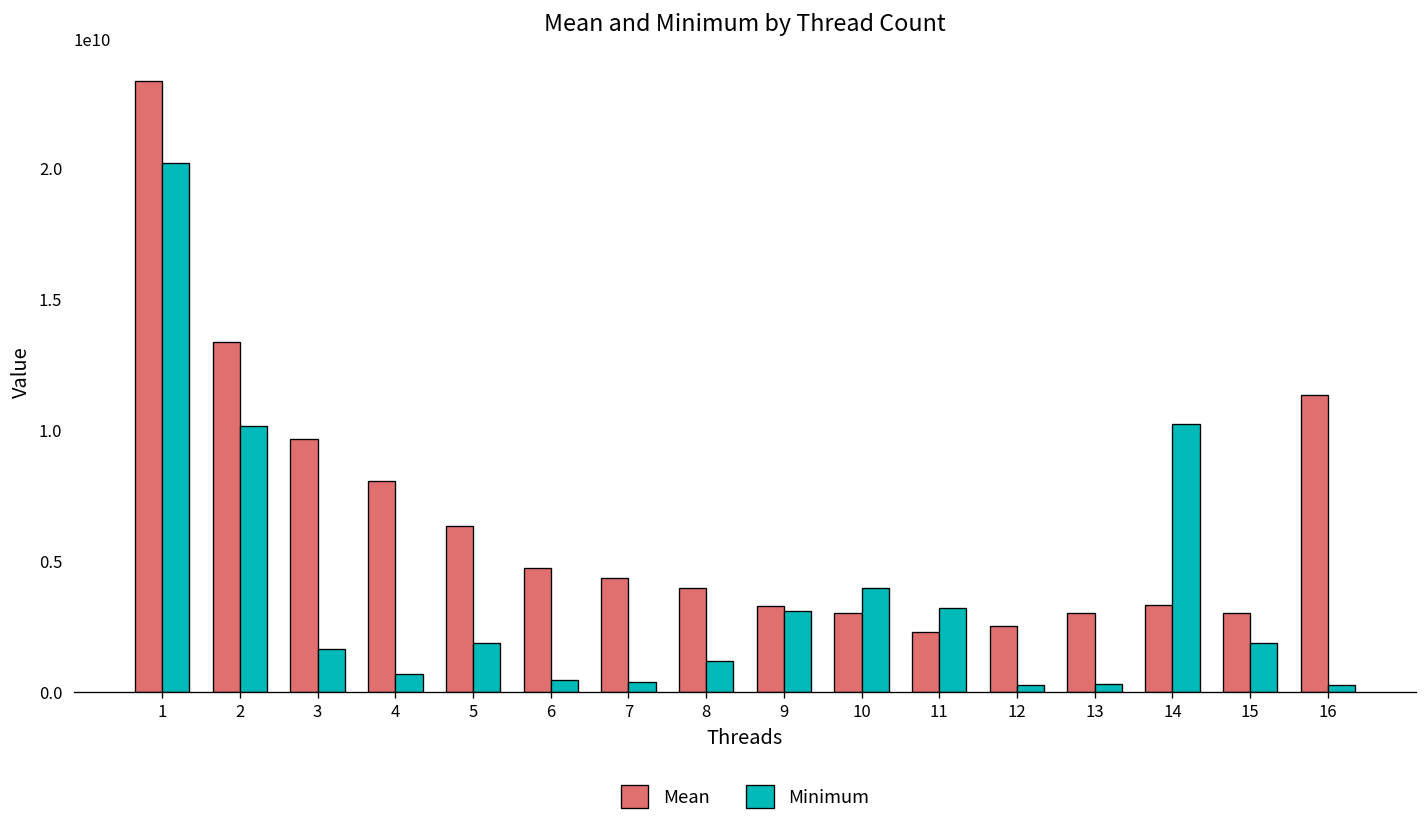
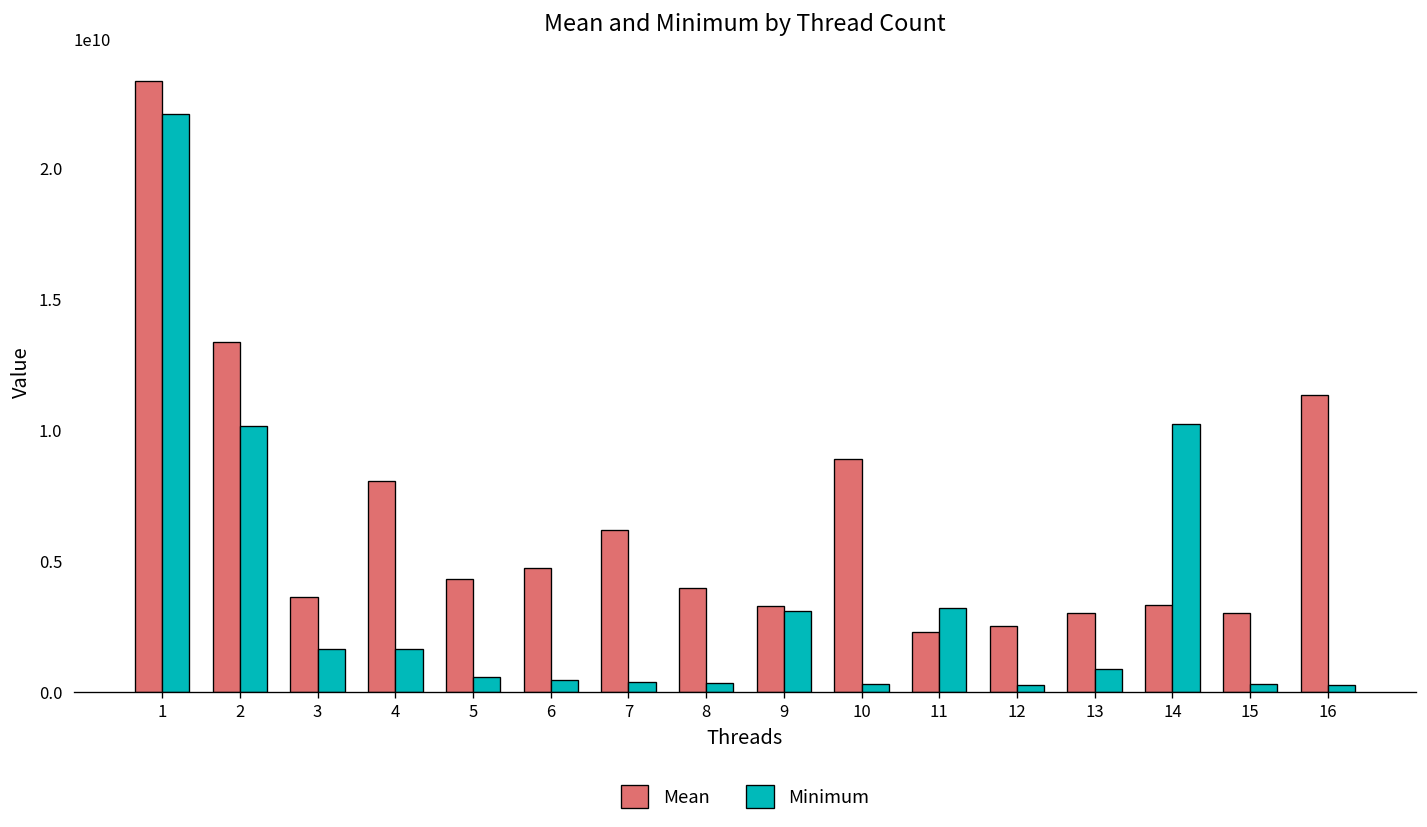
Minimum, 1: 20200000000 -> 22100000000
Mean, 3: 9700000000 -> 3600000000
Minimum, 4: 700000000 -> 1600000000
Mean, 5: 6300000000 -> 4300000000
Minimum, 5: 1900000000 -> 600000000
Mean, 7: 4400000000 -> 6200000000
Minimum, 8: 1200000000 -> 300000000
Mean, 10: 3000000000 -> 8900000000
Minimum, 10: 4000000000 -> 300000000
Minimum, 13: 300000000 -> 900000000
Minimum, 15: 1900000000 -> 300000000
